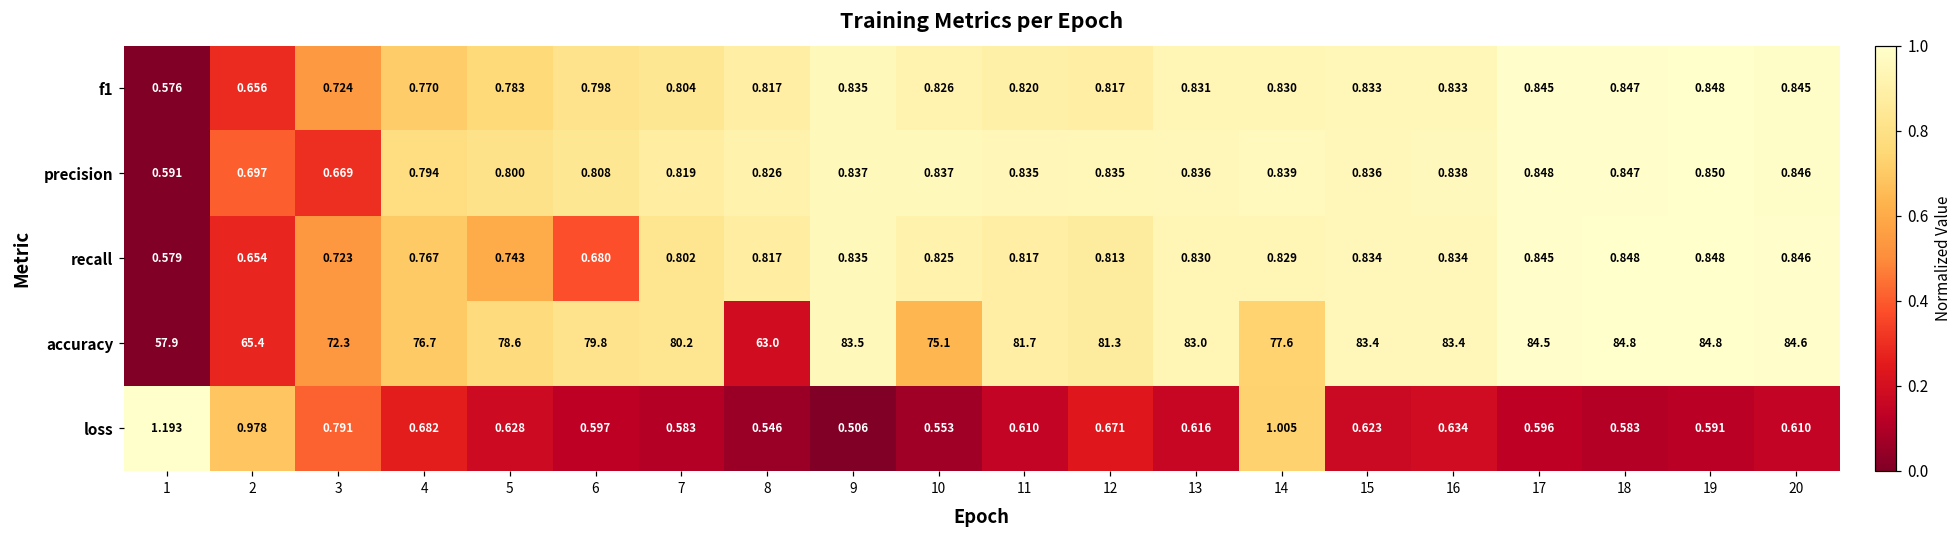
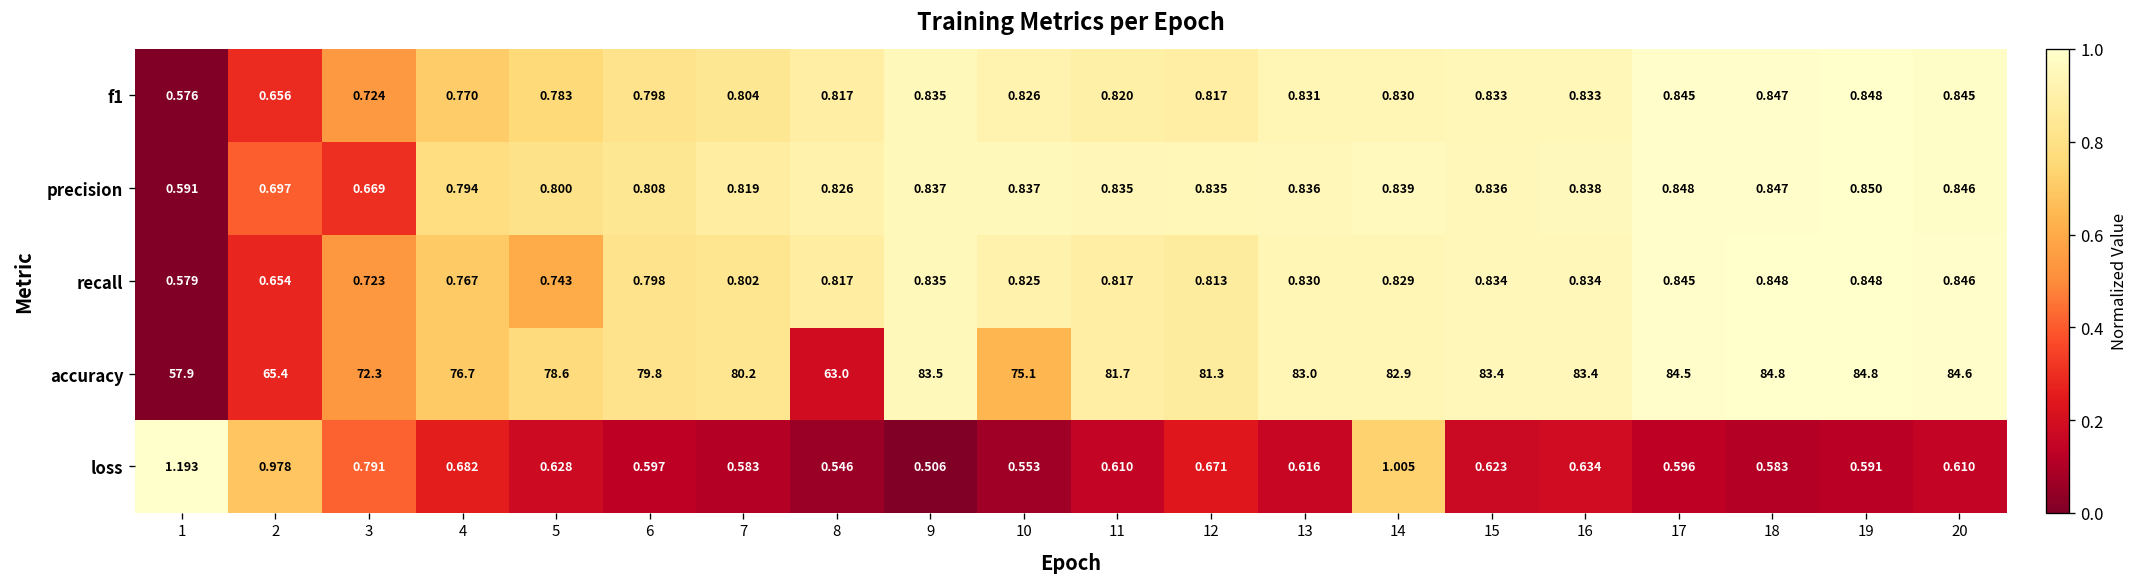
recall, 6: 0.680 -> 0.798
accuracy, 14: 77.6 -> 82.9
